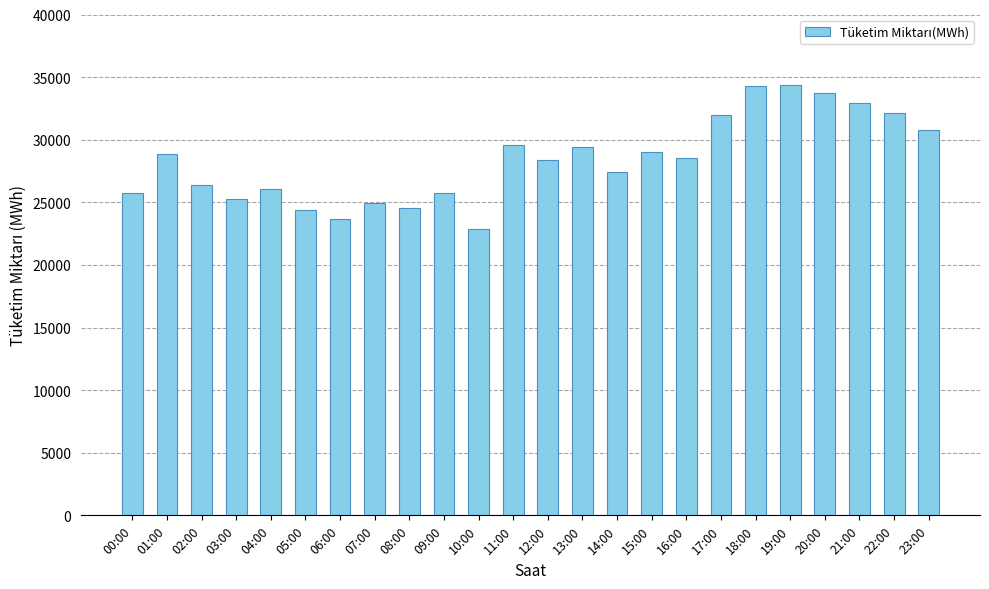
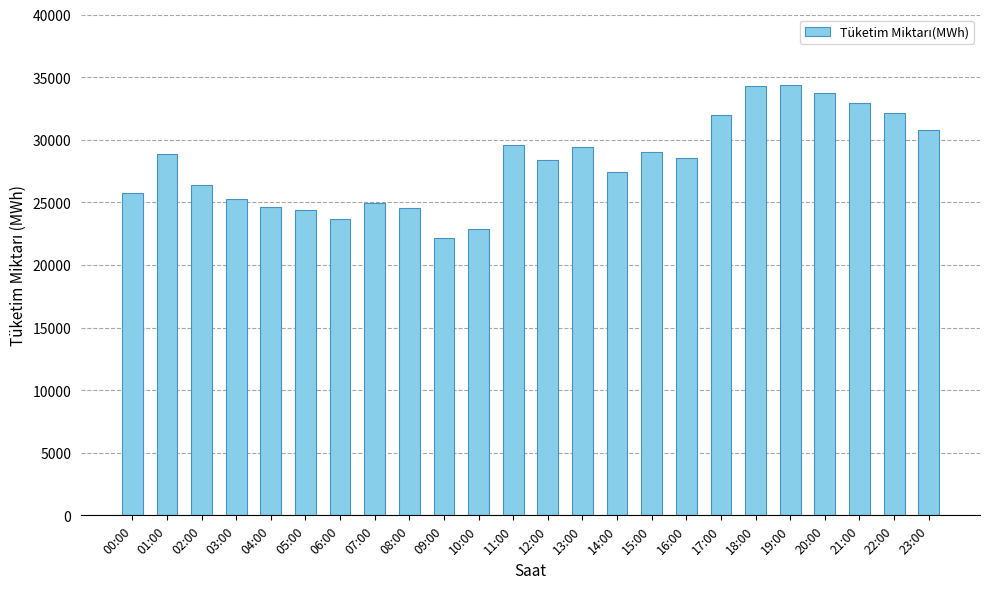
04:00: 26100 -> 24700
09:00: 25800 -> 22200
